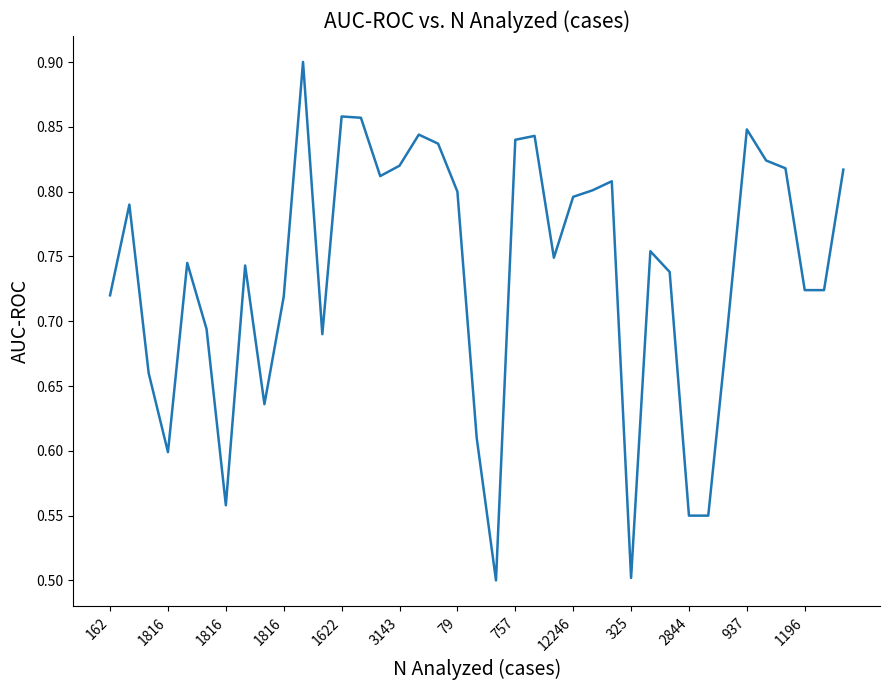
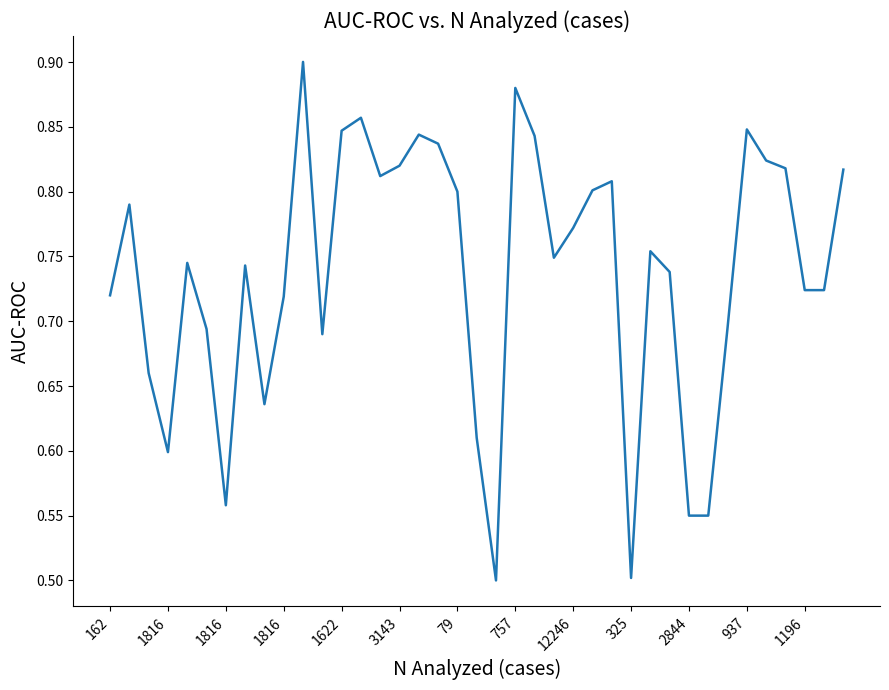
1622: 0.858 -> 0.847
757: 0.84 -> 0.88
12246: 0.796 -> 0.772
